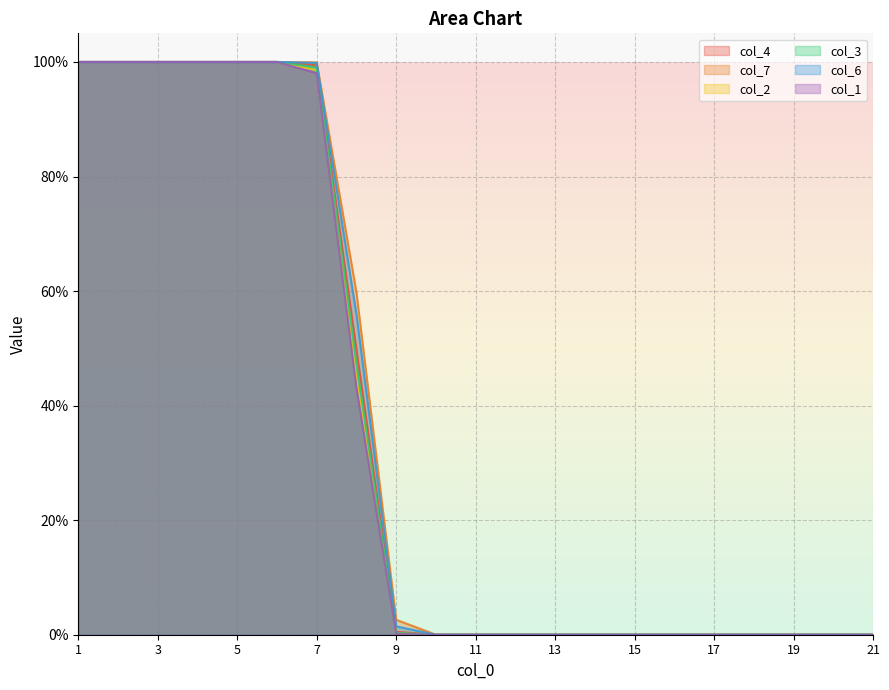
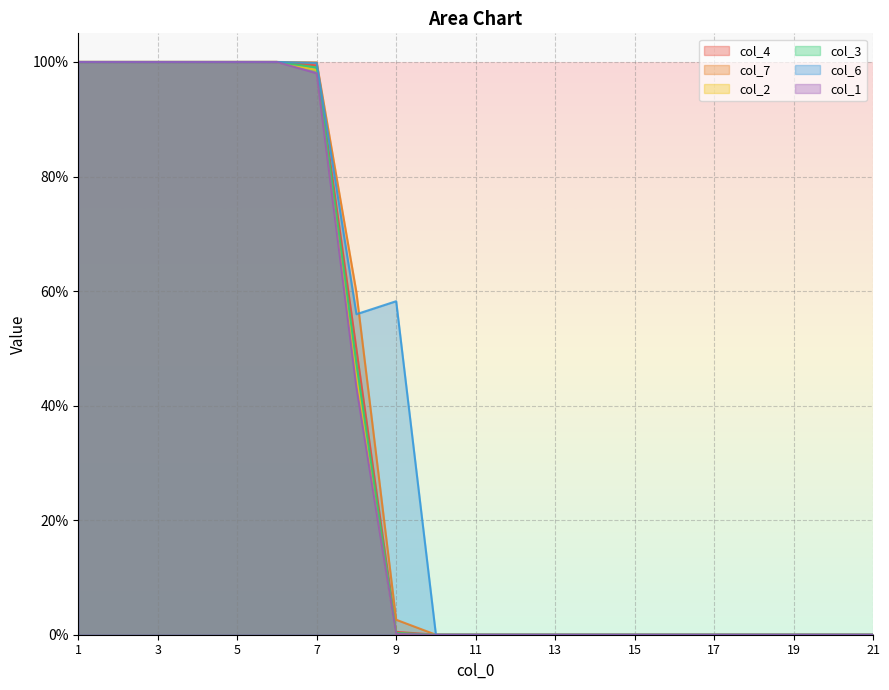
col_6, 9: 1% -> 58%
